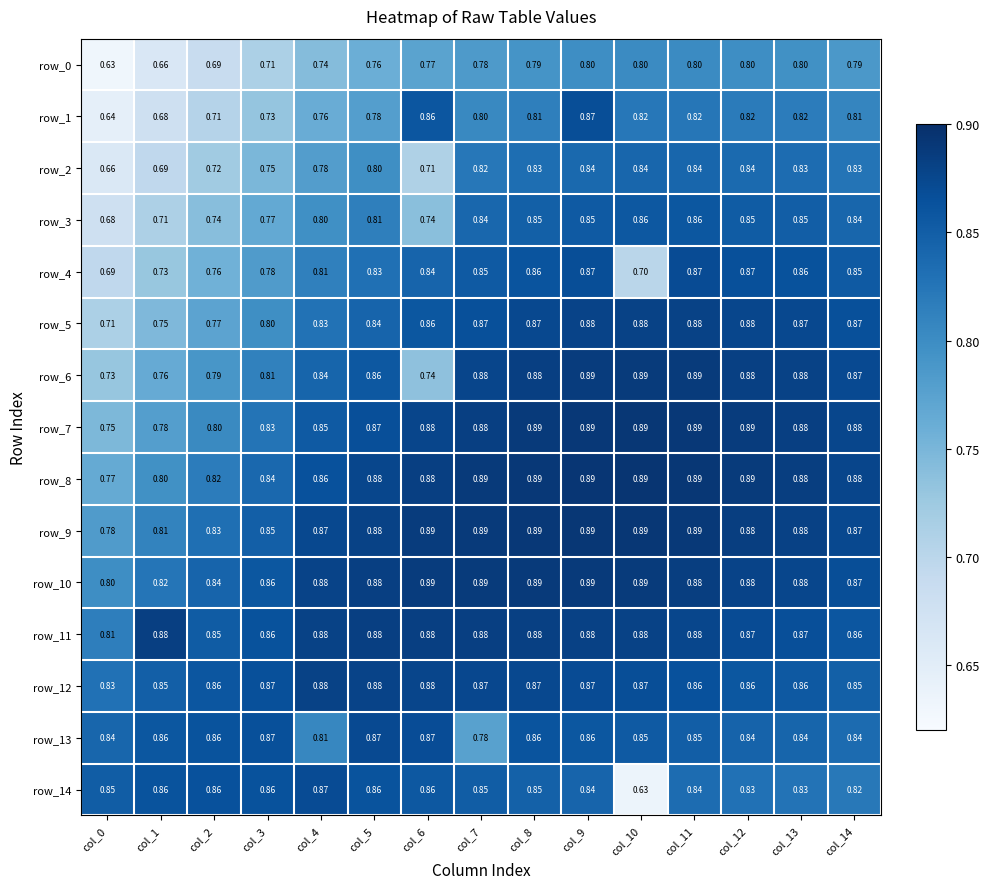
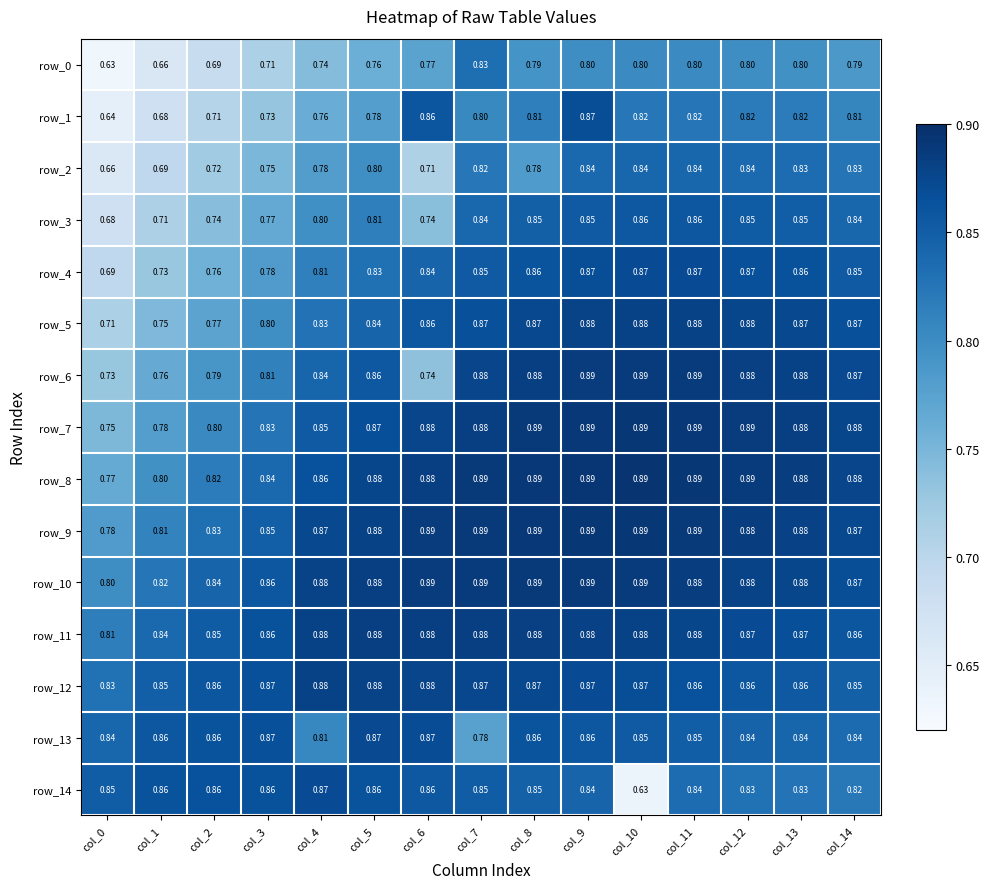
row_0, col_7: 0.78 -> 0.83
row_2, col_8: 0.83 -> 0.78
row_4, col_10: 0.70 -> 0.87
row_11, col_1: 0.88 -> 0.84
